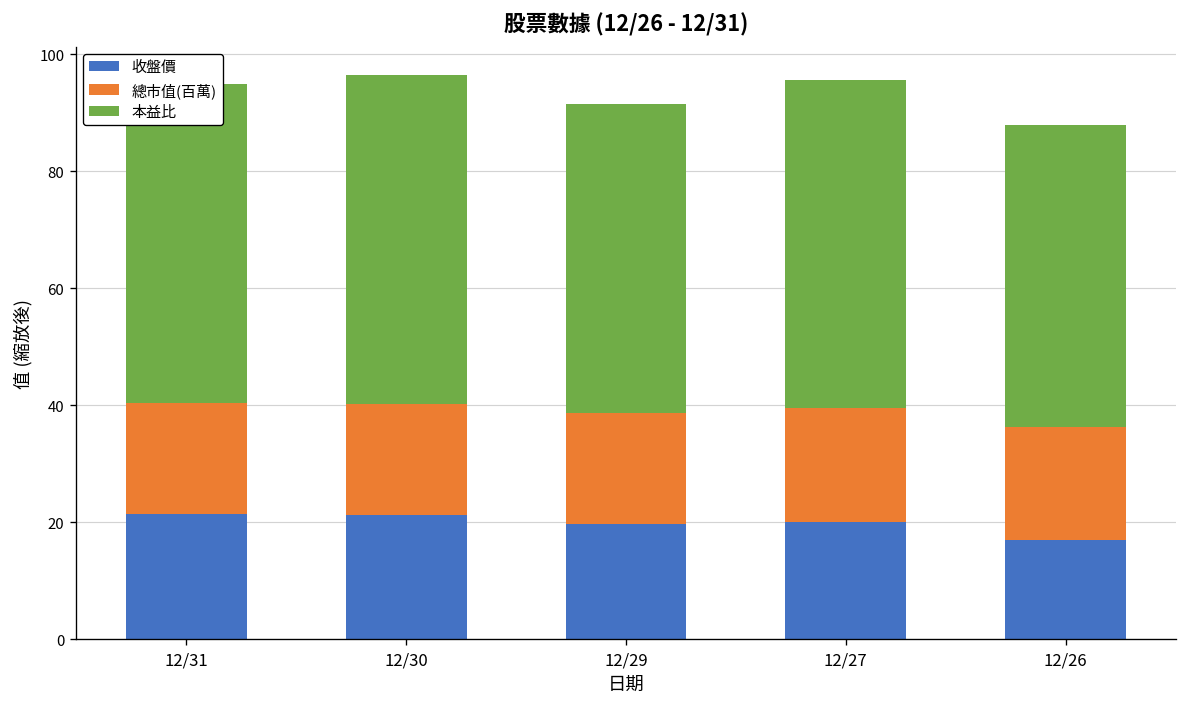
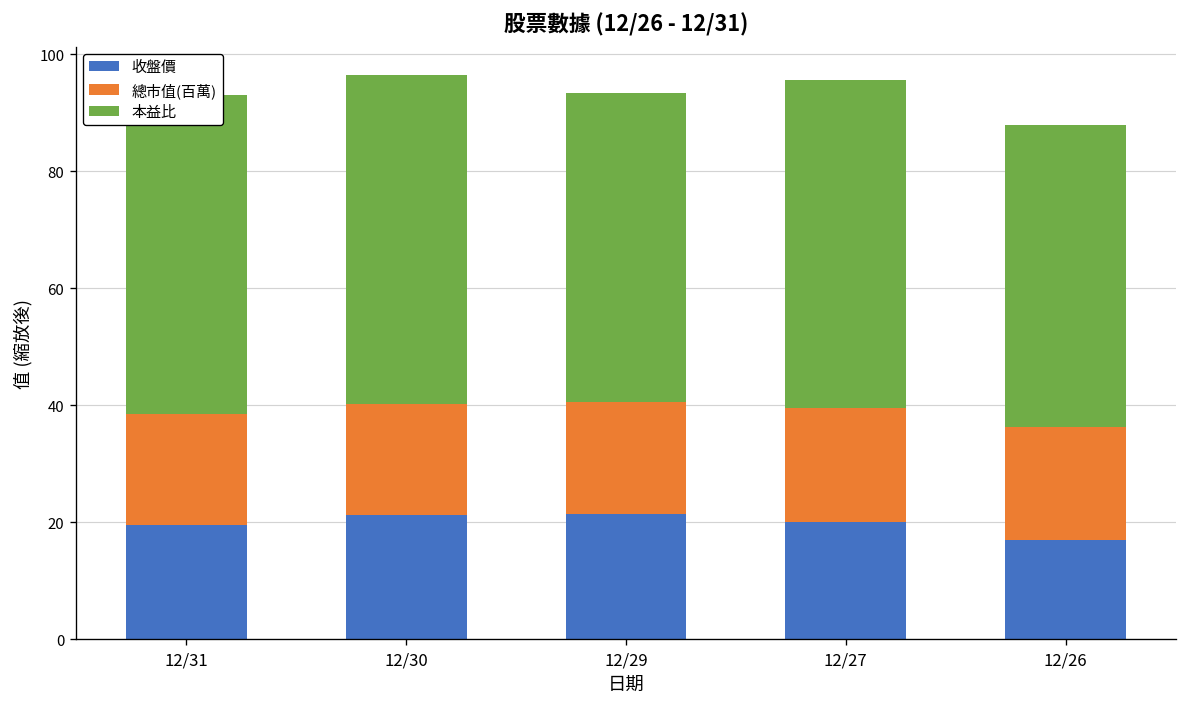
收盤價, 12/31: 22 -> 20
收盤價, 12/29: 20 -> 22
